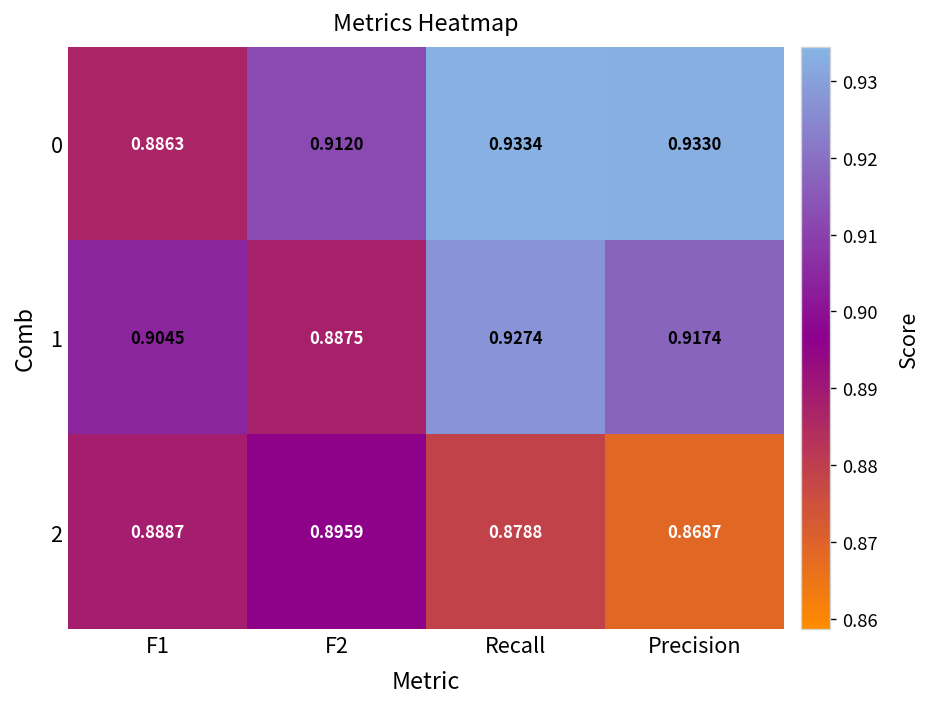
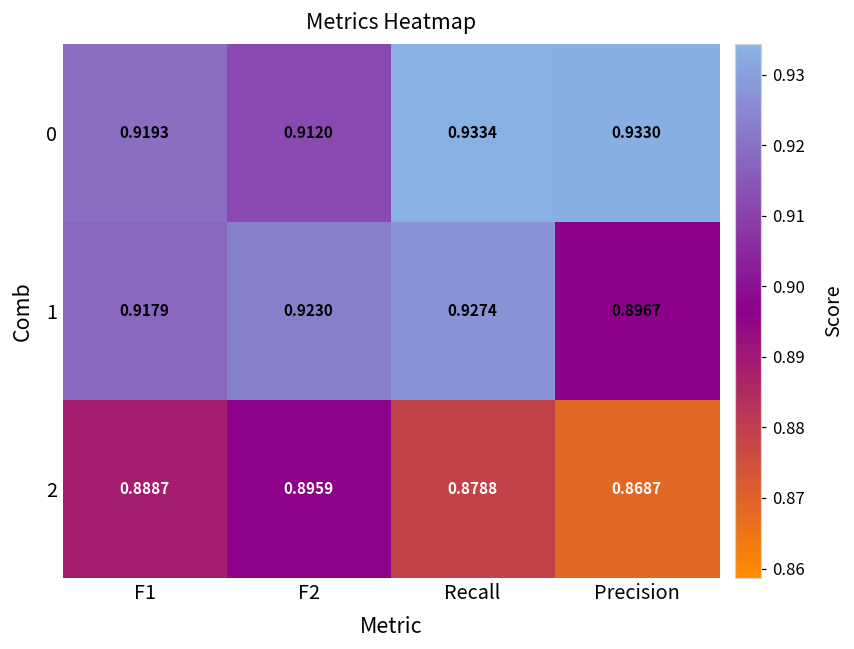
0, F1: 0.8863 -> 0.9193
1, F1: 0.9045 -> 0.9179
1, F2: 0.8875 -> 0.9230
1, Precision: 0.9174 -> 0.8967
